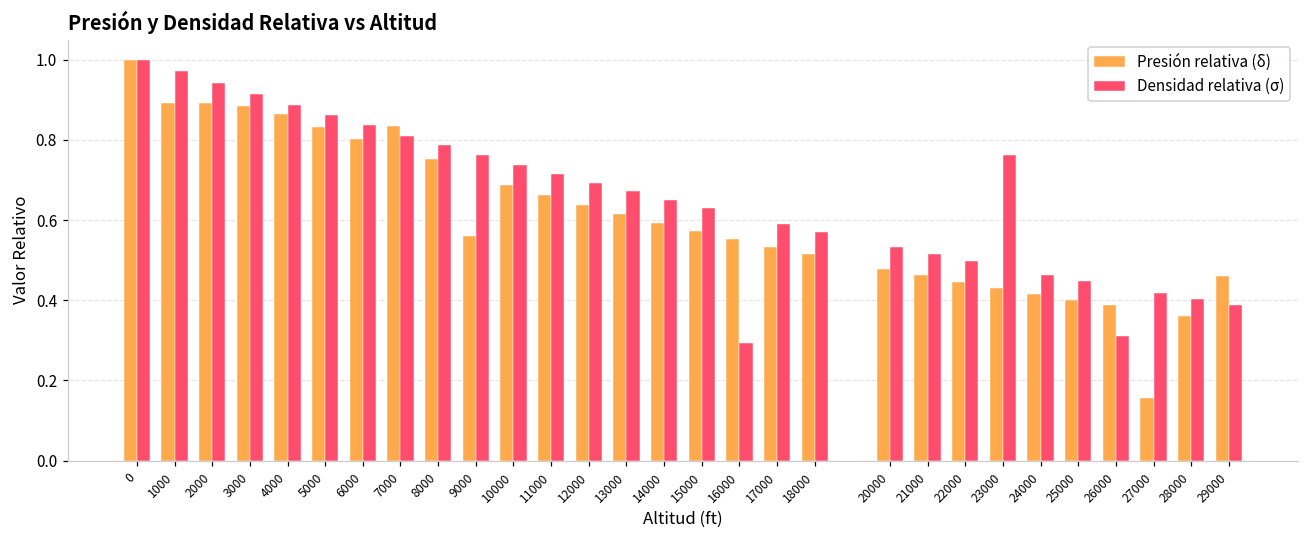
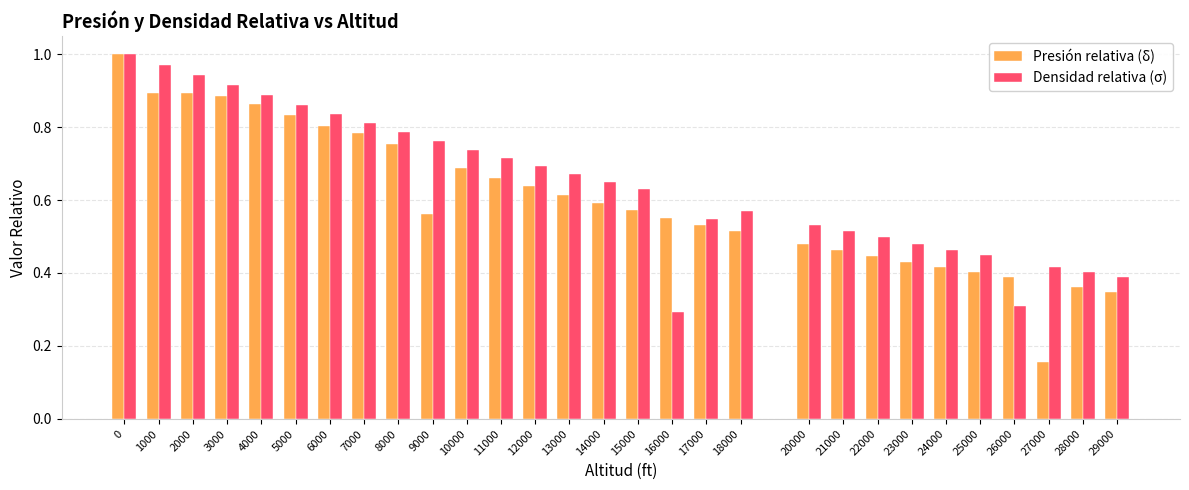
Presión relativa (δ), 7000: 0.83 -> 0.78
Densidad relativa (σ), 17000: 0.59 -> 0.55
Densidad relativa (σ), 23000: 0.76 -> 0.48
Presión relativa (δ), 29000: 0.46 -> 0.35
